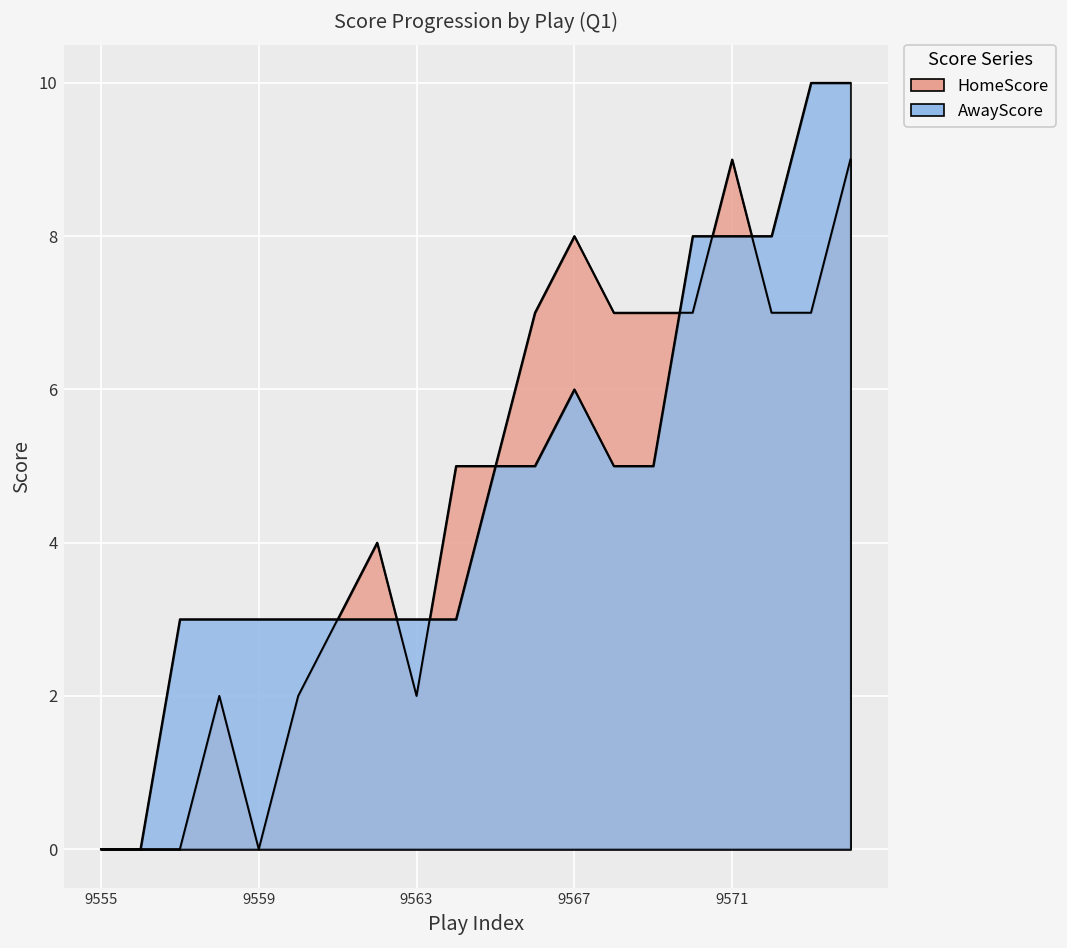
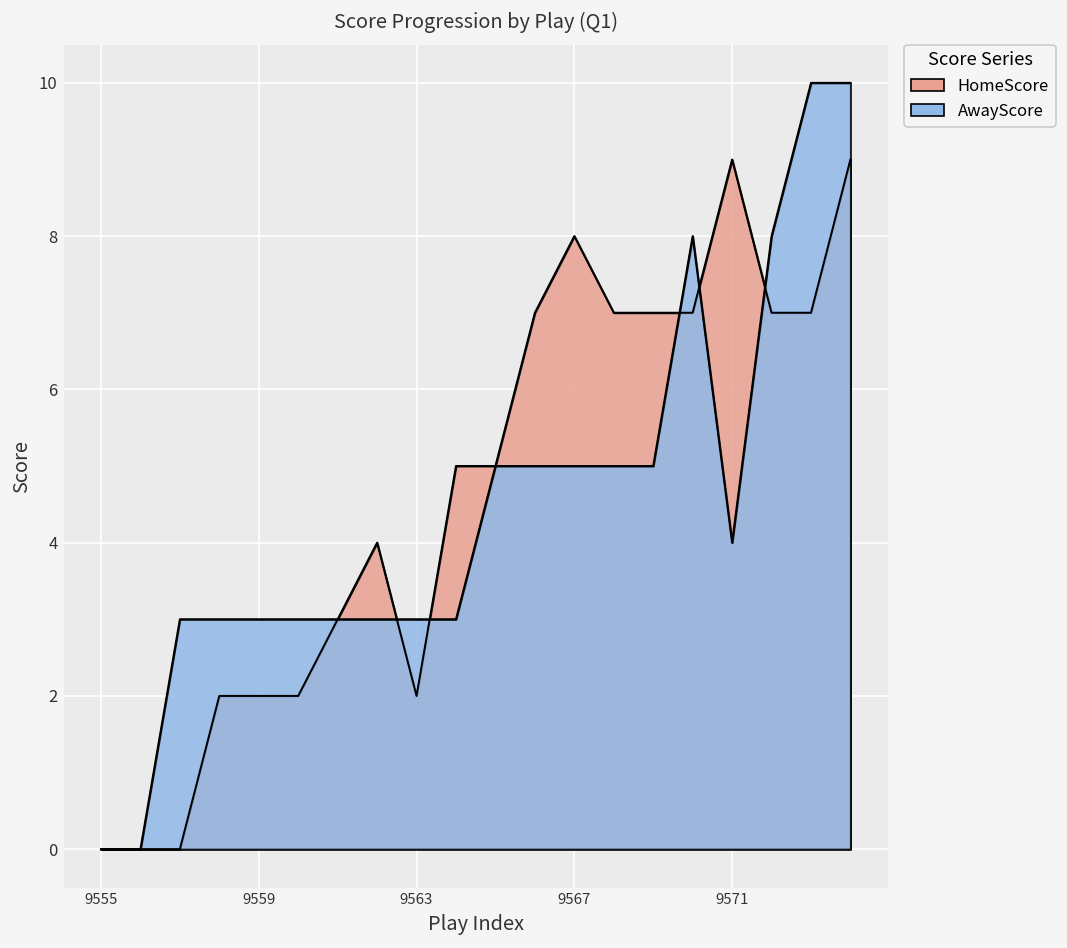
HomeScore, 9559: 0 -> 2
AwayScore, 9567: 6 -> 5
AwayScore, 9571: 8 -> 4
